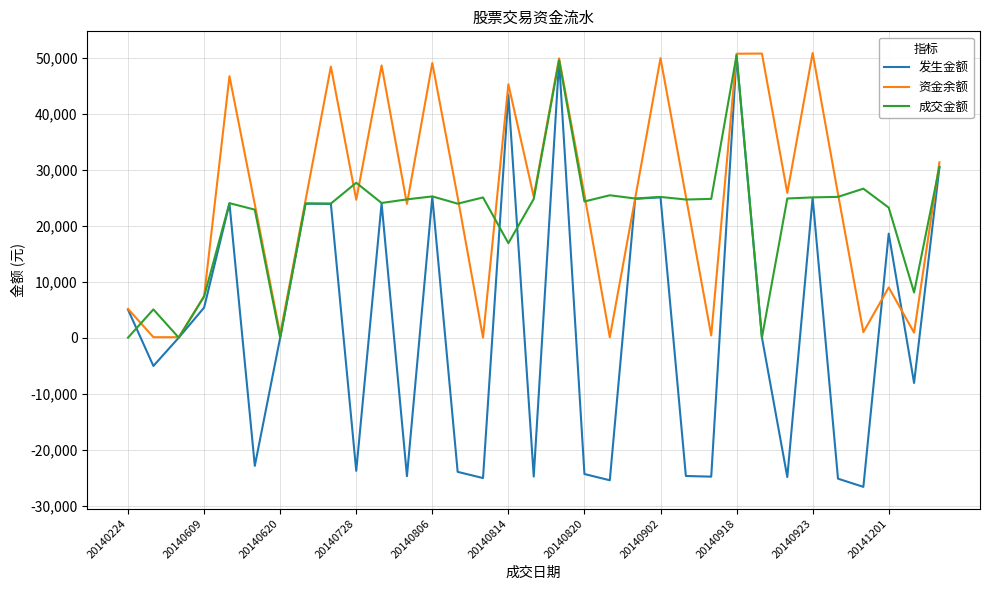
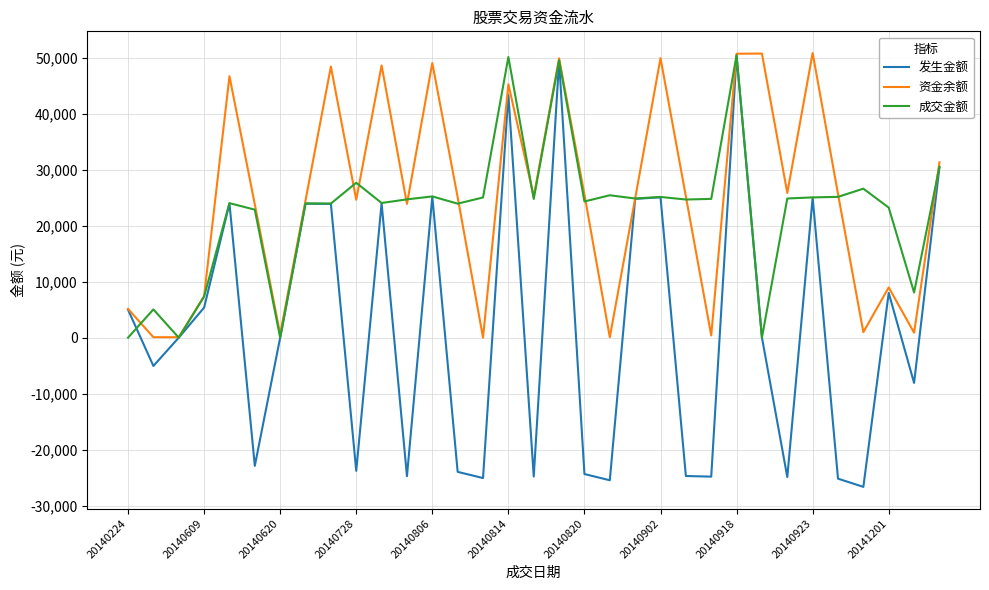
成交金额, 20140814: 17,000 -> 50,000
发生金额, 20141201: 19,000 -> 8,000
